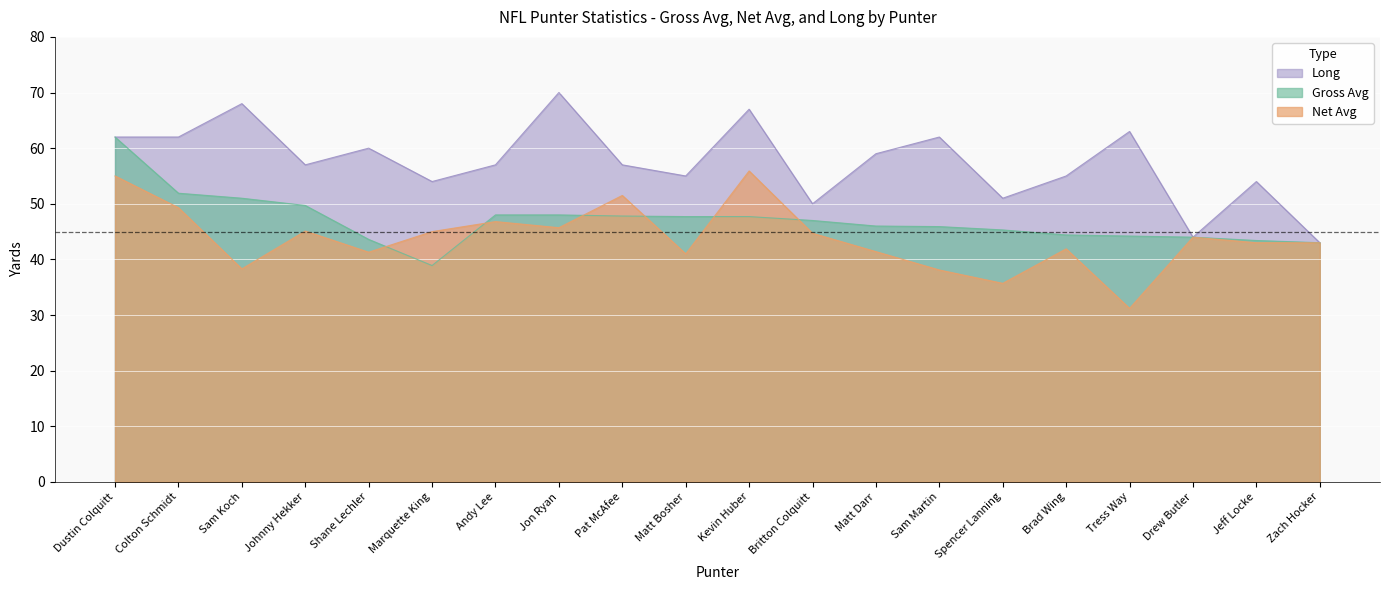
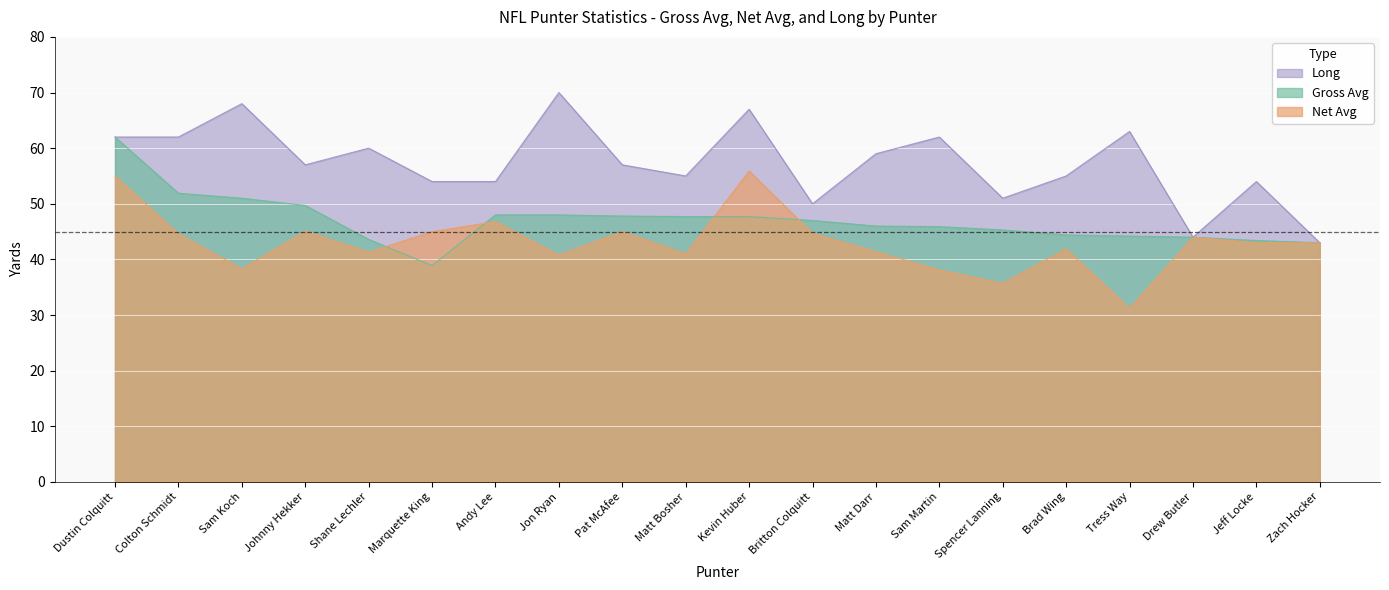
Net Avg, Colton Schmidt: 49 -> 45
Long, Andy Lee: 57 -> 54
Net Avg, Jon Ryan: 46 -> 41
Net Avg, Pat McAfee: 52 -> 45
